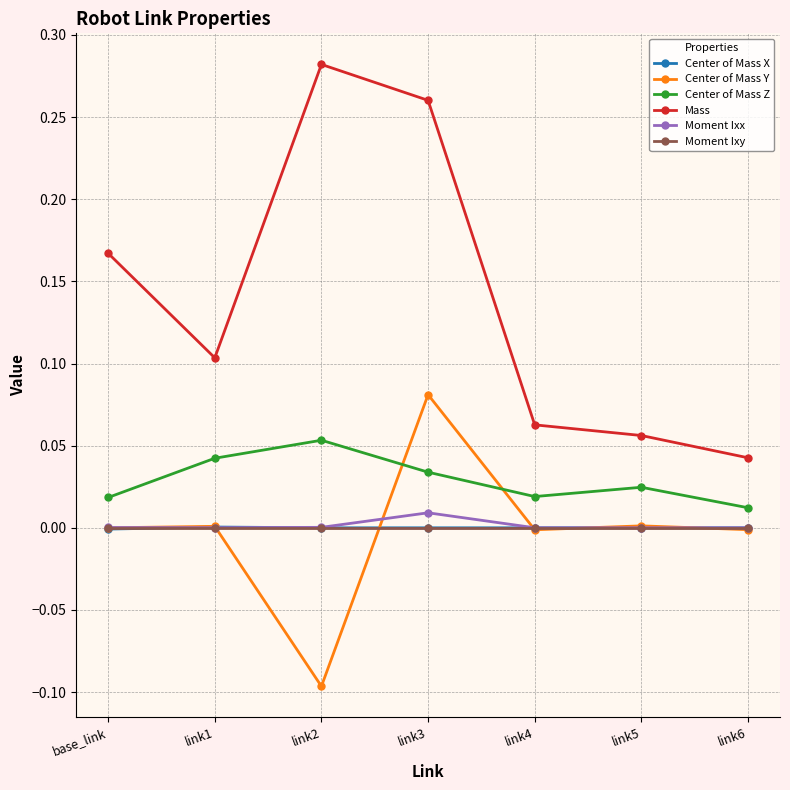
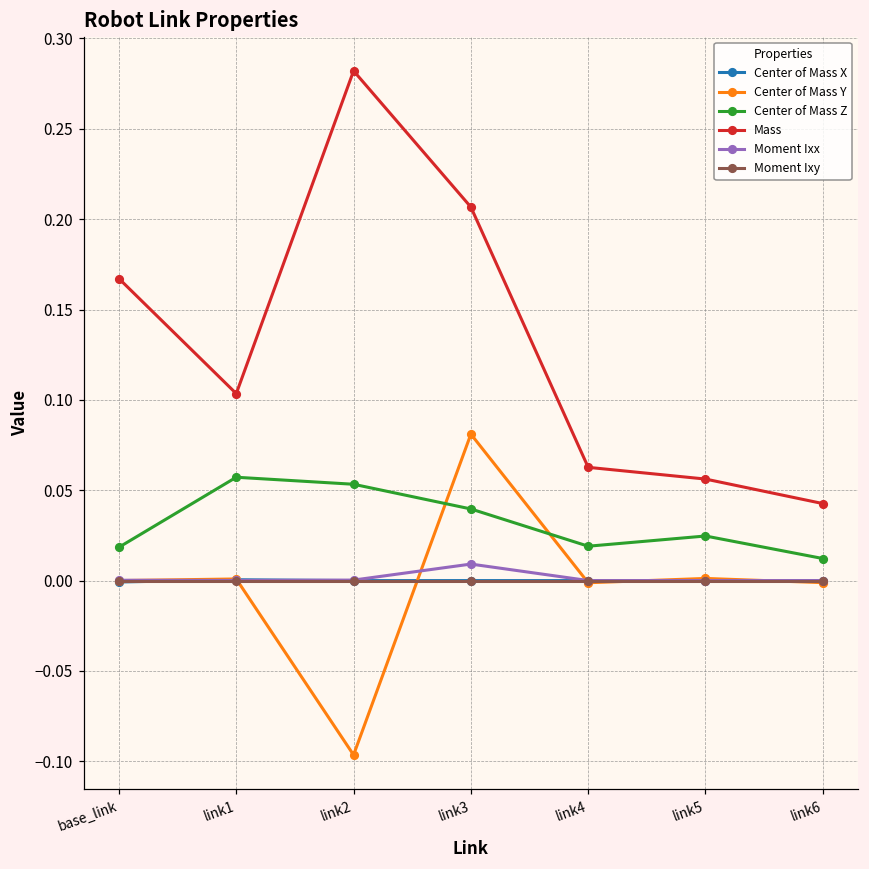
Center of Mass Z, link1: 0.042 -> 0.057
Center of Mass Z, link3: 0.034 -> 0.040
Mass, link3: 0.260 -> 0.207
